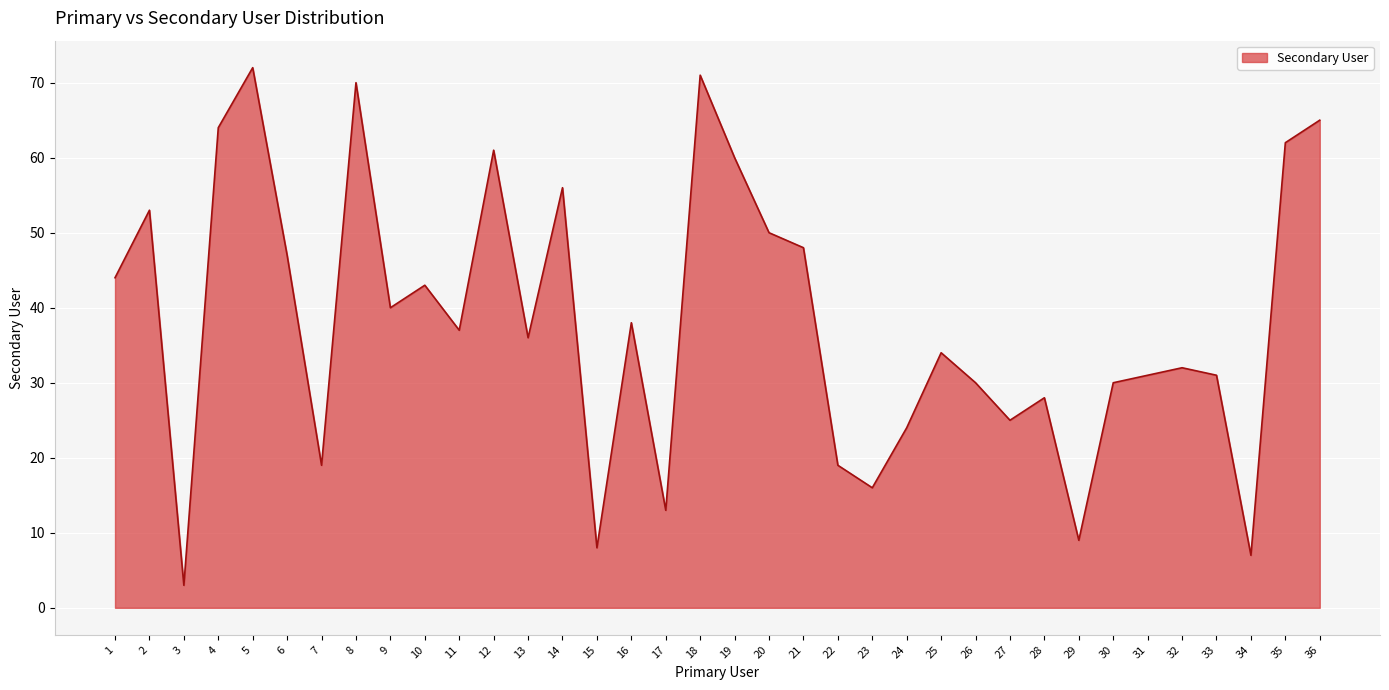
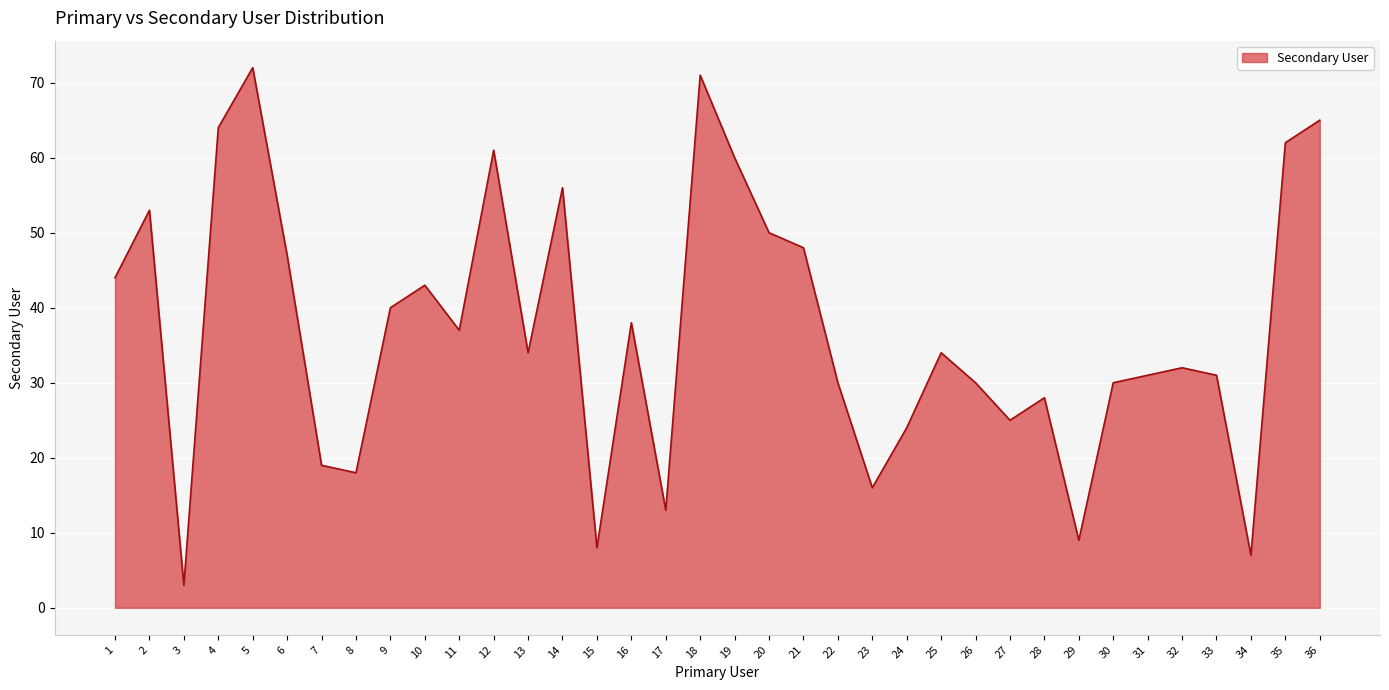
8: 70 -> 18
13: 36 -> 34
22: 19 -> 30
